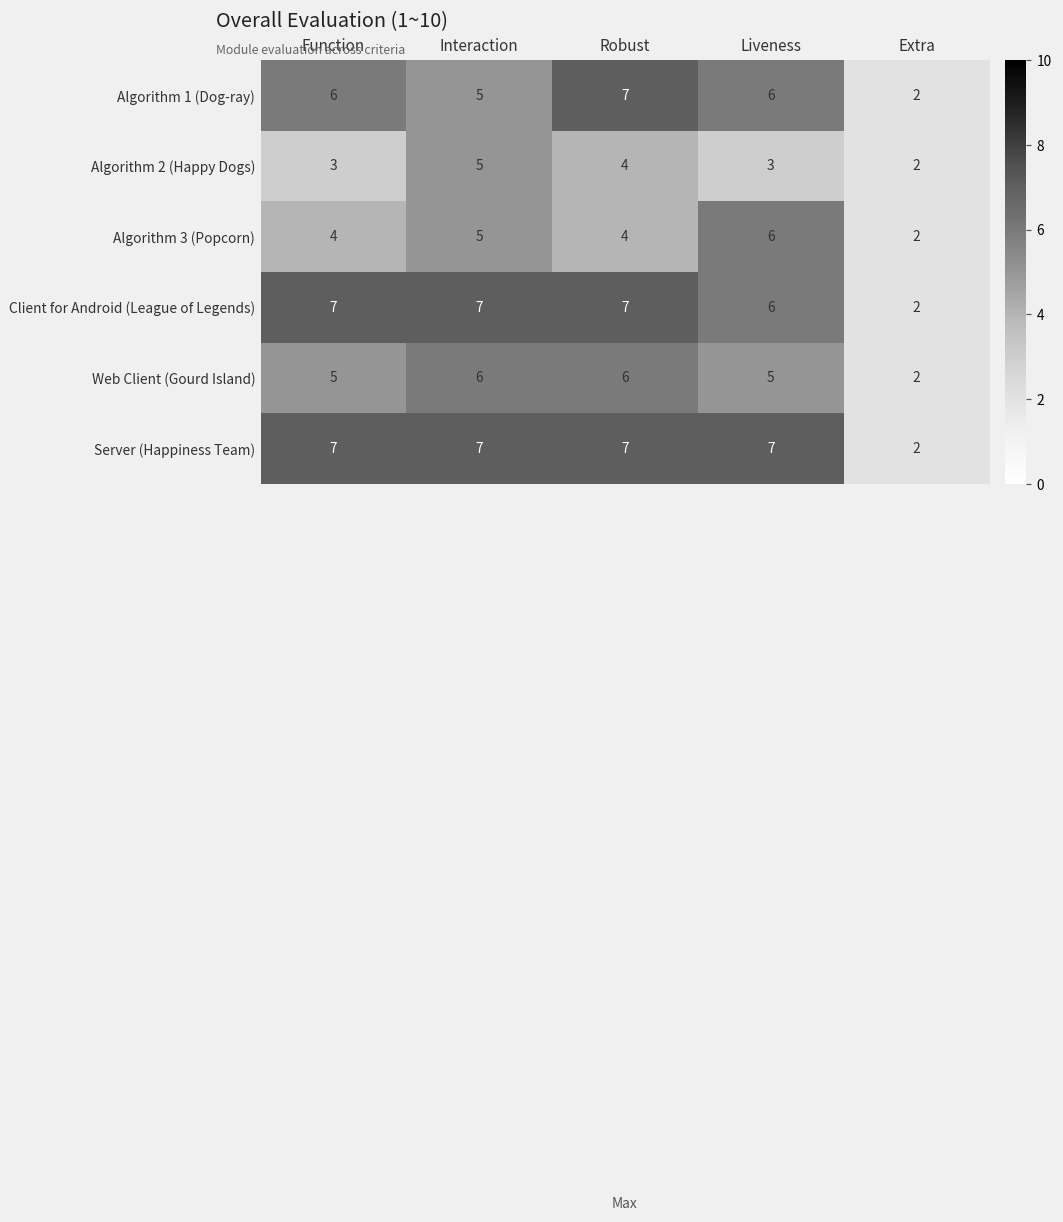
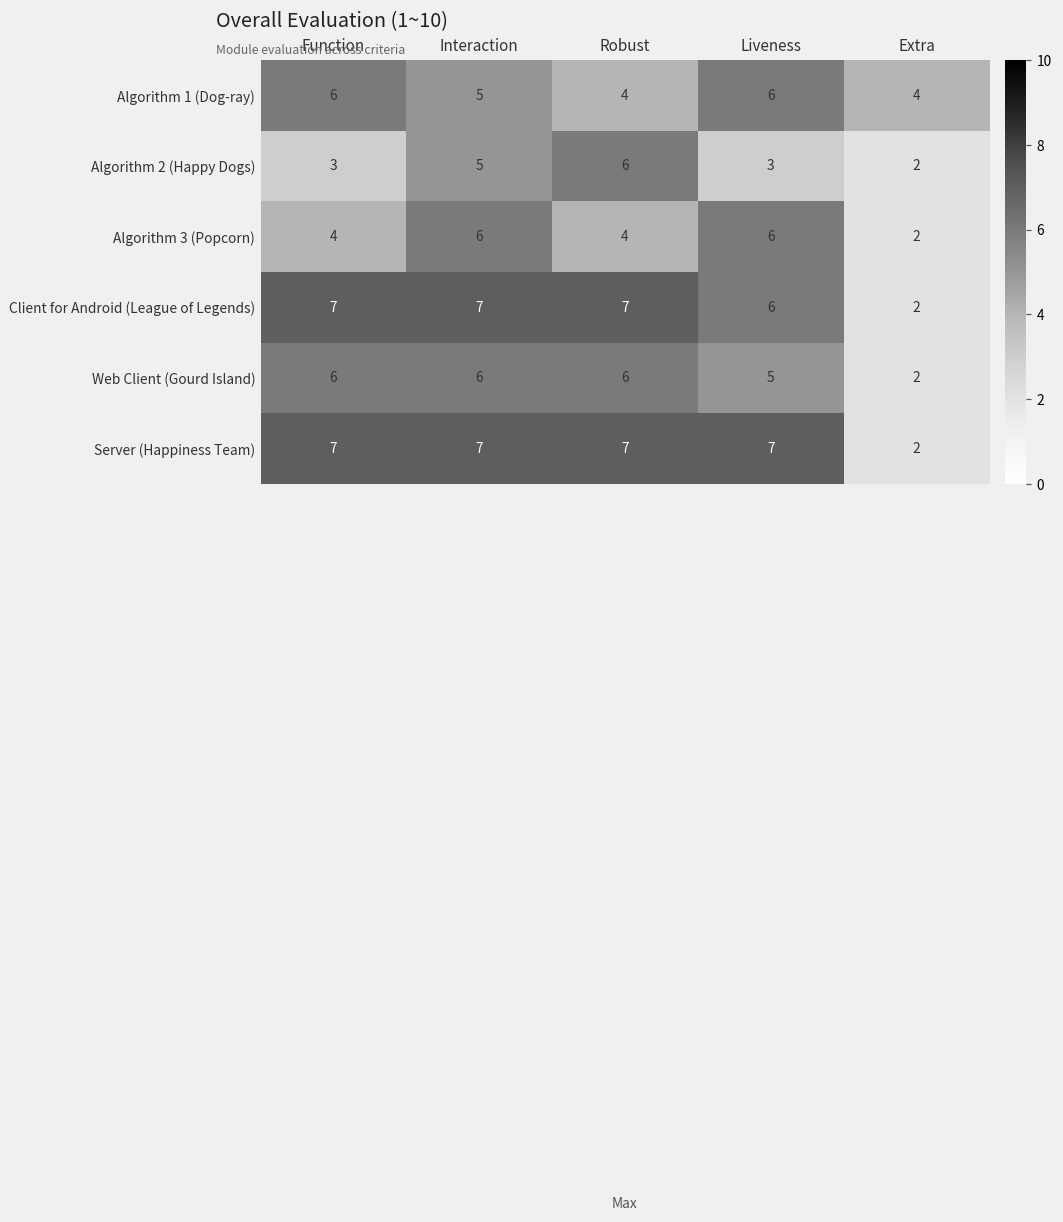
Algorithm 1 (Dog-ray), Robust: 7 -> 4
Algorithm 1 (Dog-ray), Extra: 2 -> 4
Algorithm 2 (Happy Dogs), Robust: 4 -> 6
Algorithm 3 (Popcorn), Interaction: 5 -> 6
Web Client (Gourd Island), Function: 5 -> 6
